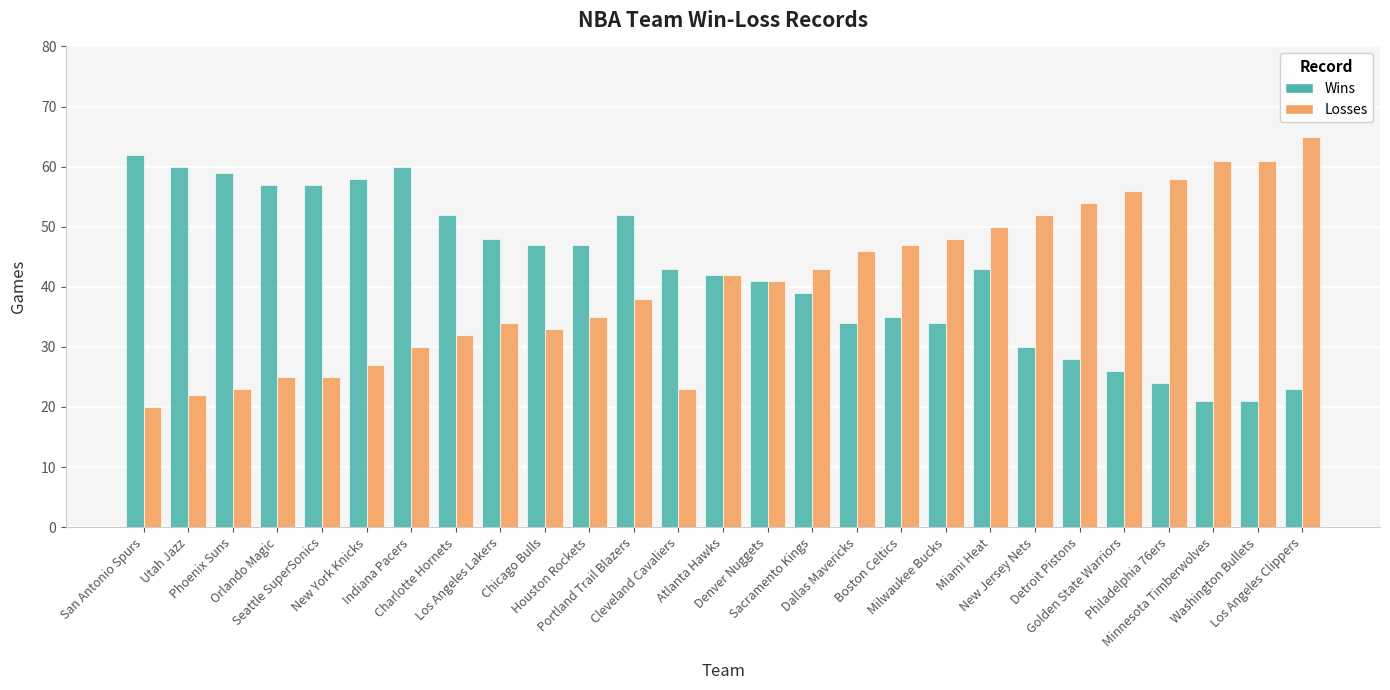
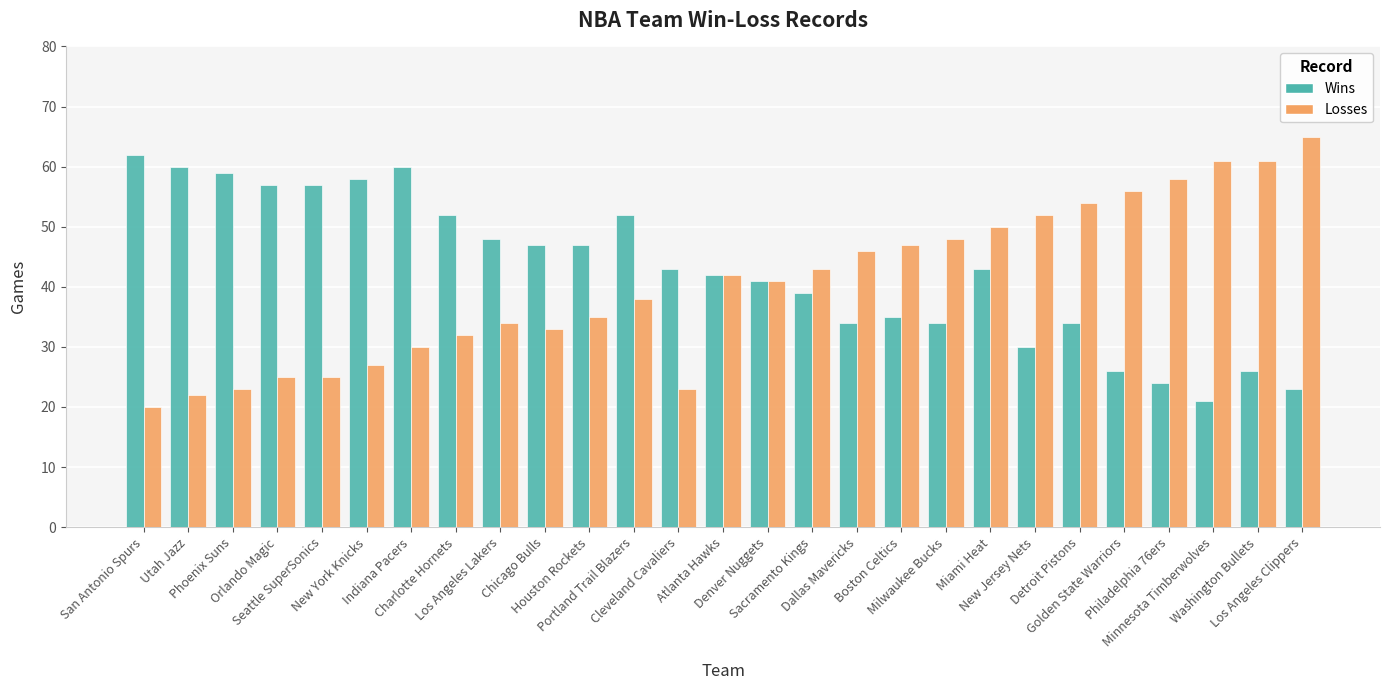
Wins, Detroit Pistons: 28 -> 34
Wins, Washington Bullets: 21 -> 26
